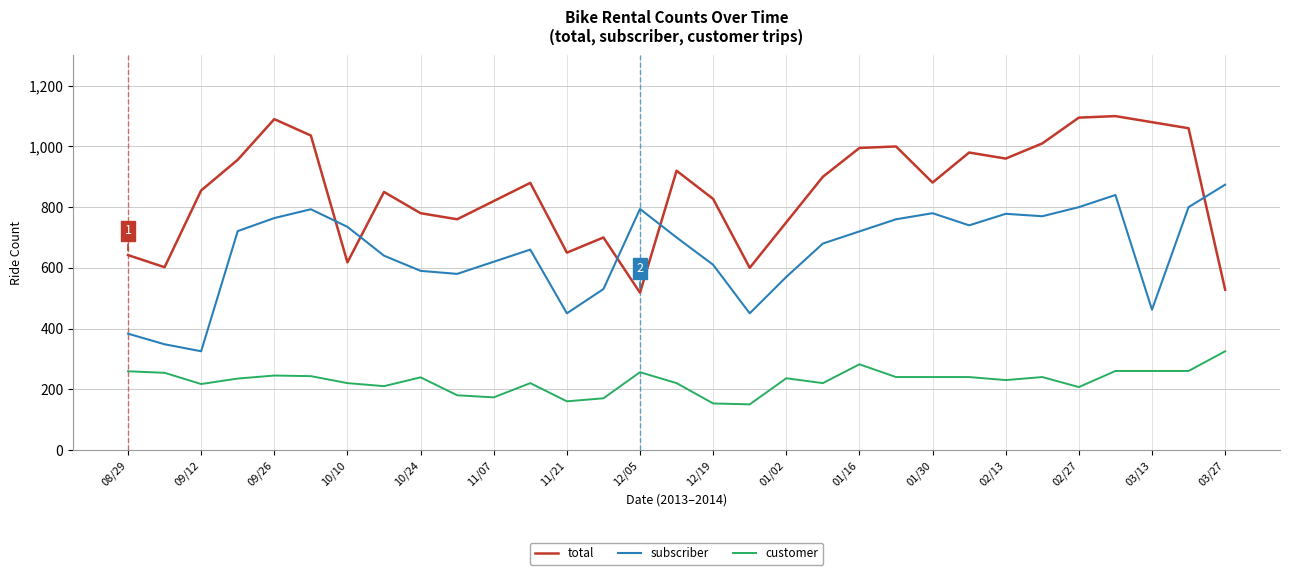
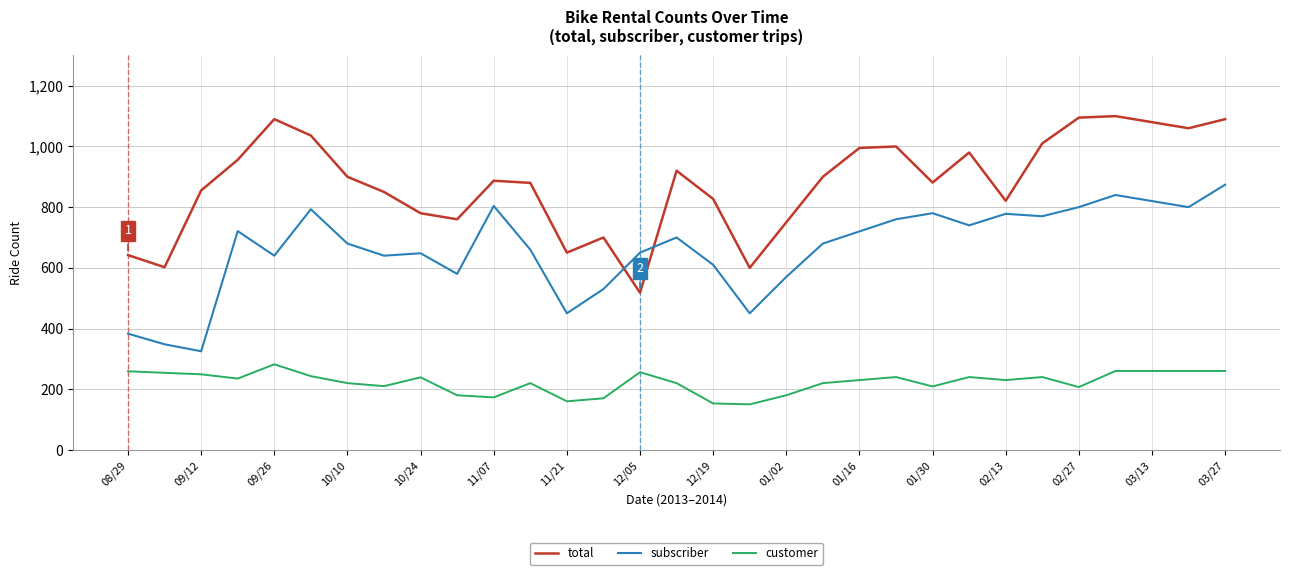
customer, 09/12: 220 -> 250
subscriber, 09/26: 760 -> 640
customer, 09/26: 250 -> 280
total, 10/10: 620 -> 900
subscriber, 10/10: 740 -> 680
subscriber, 10/24: 590 -> 650
total, 11/07: 820 -> 890
subscriber, 11/07: 620 -> 800
subscriber, 12/05: 790 -> 650
customer, 01/02: 240 -> 180
customer, 01/16: 280 -> 230
customer, 01/30: 240 -> 210
total, 02/13: 960 -> 820
subscriber, 03/13: 460 -> 820
total, 03/27: 530 -> 1,090
customer, 03/27: 330 -> 260
